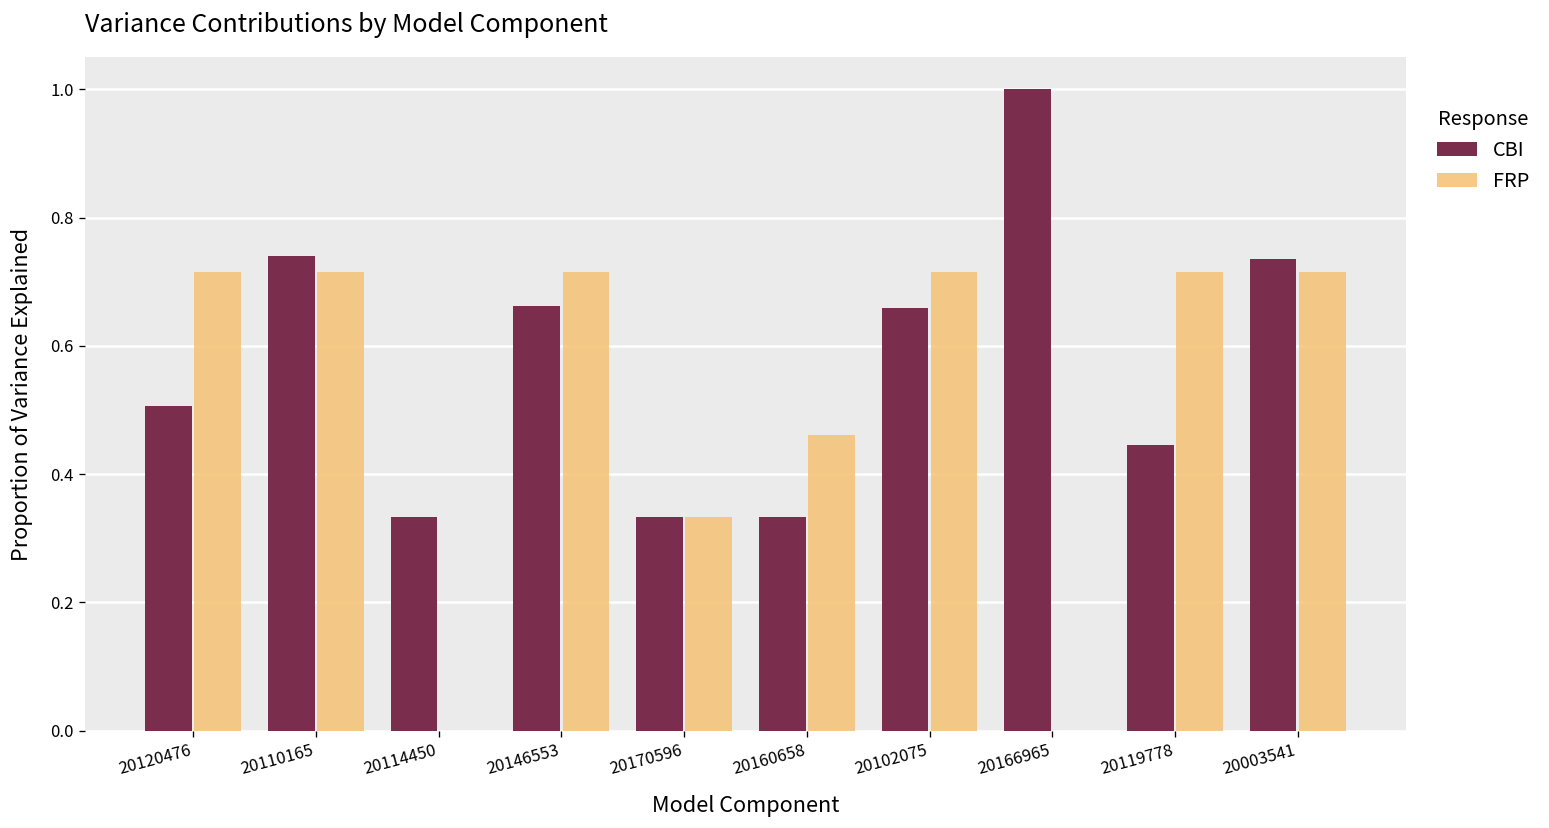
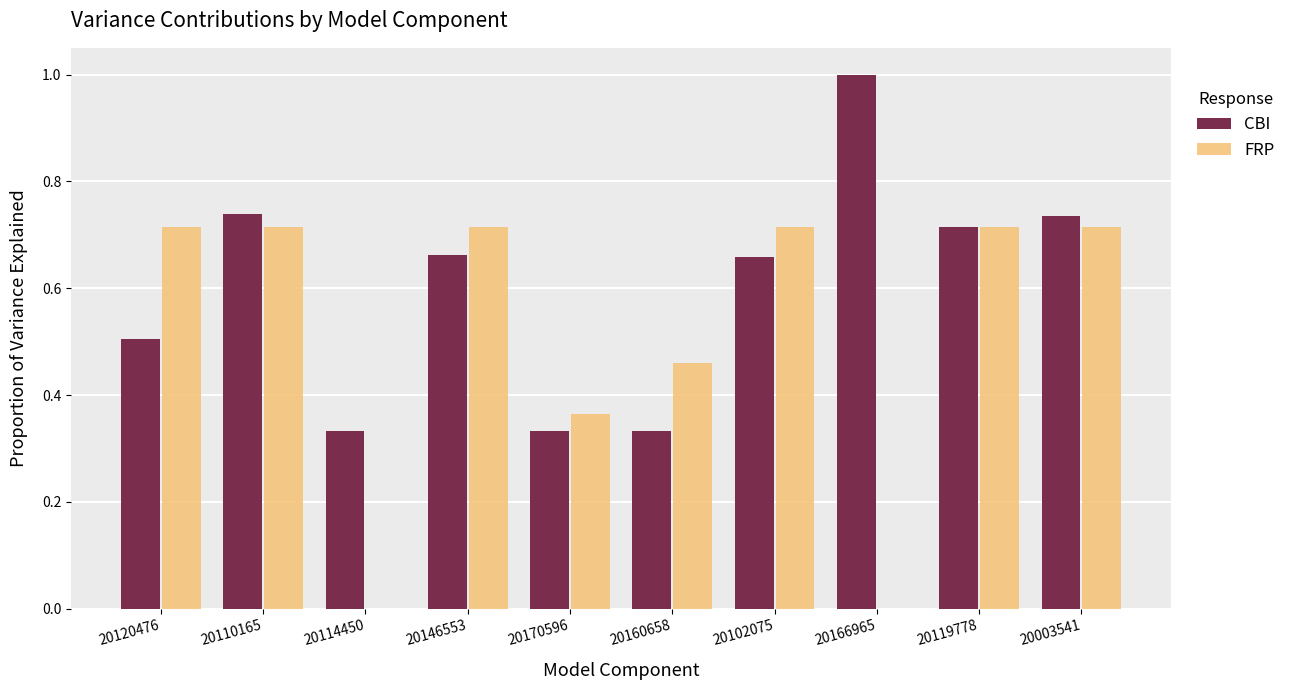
FRP, 20170596: 0.33 -> 0.36
CBI, 20119778: 0.45 -> 0.72
